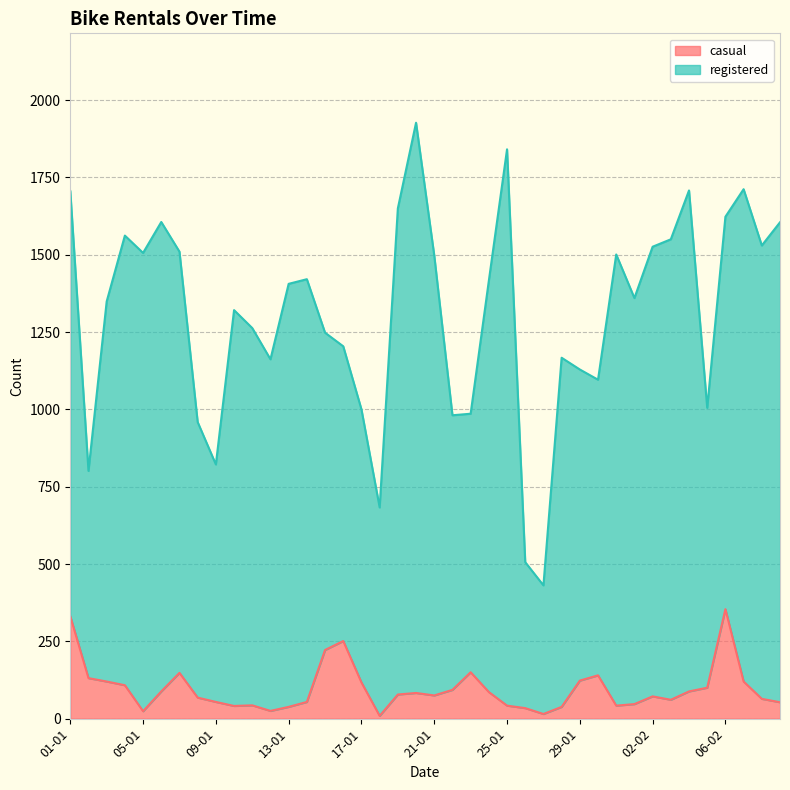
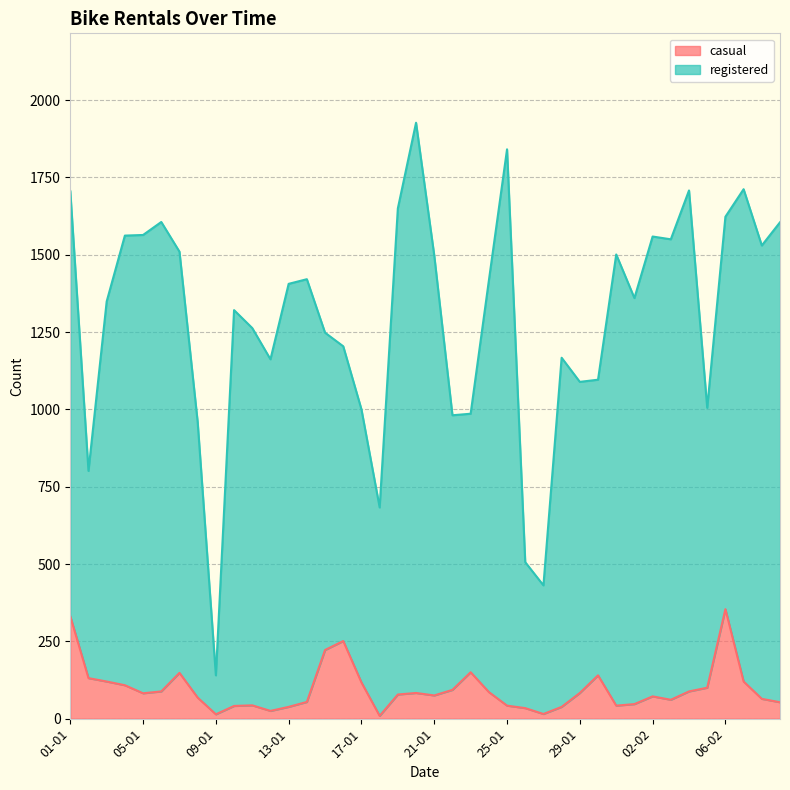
casual, 05-01: 20 -> 80
casual, 09-01: 50 -> 10
registered, 09-01: 770 -> 130
casual, 29-01: 120 -> 80
registered, 02-02: 1450 -> 1490
